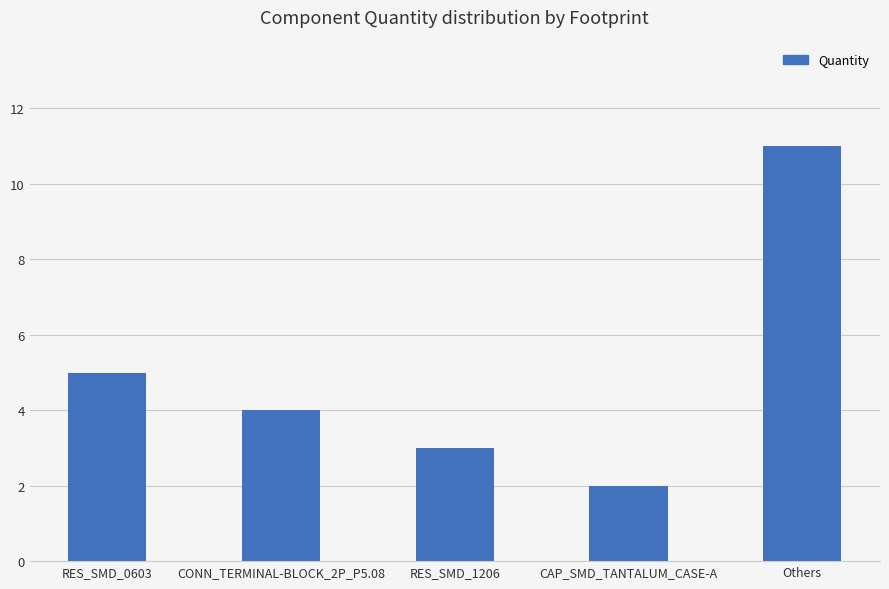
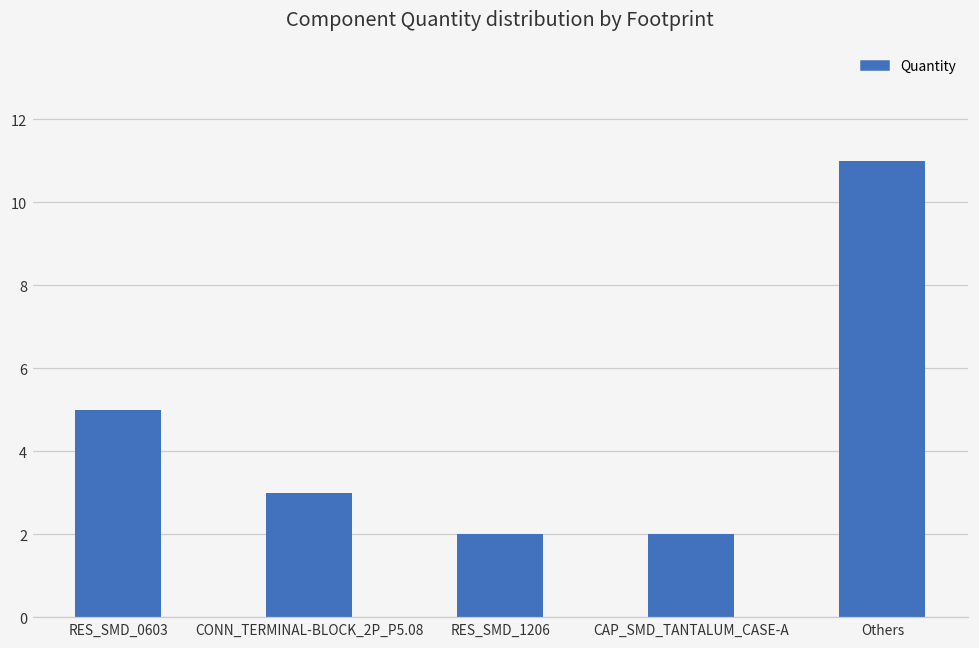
CONN_TERMINAL-BLOCK_2P_P5.08: 4 -> 3
RES_SMD_1206: 3 -> 2
